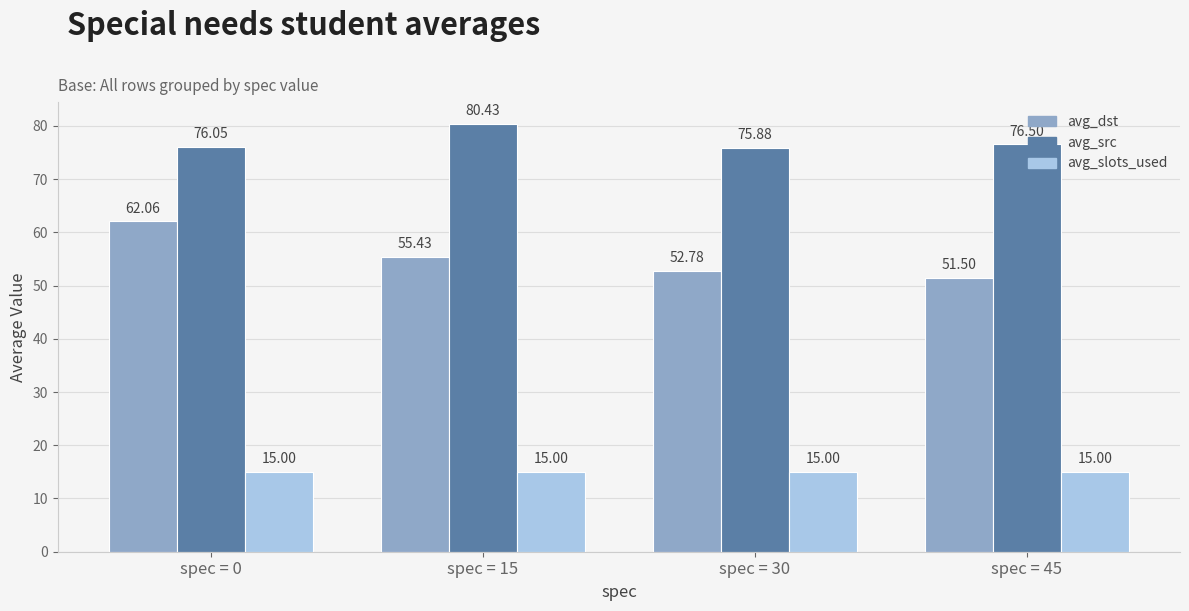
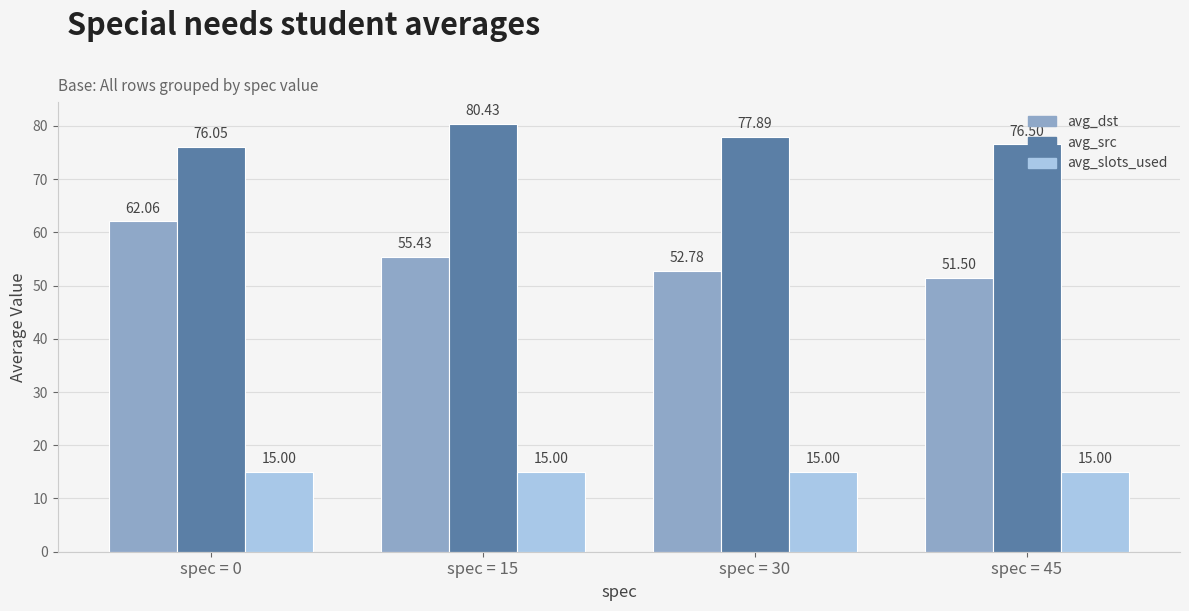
avg_src, spec = 30: 75.88 -> 77.89
